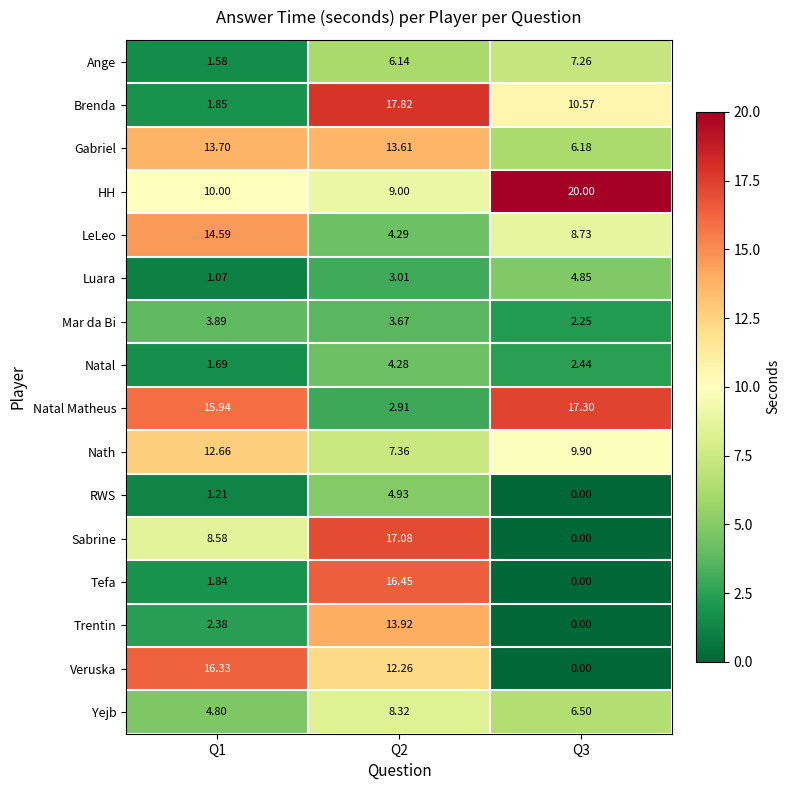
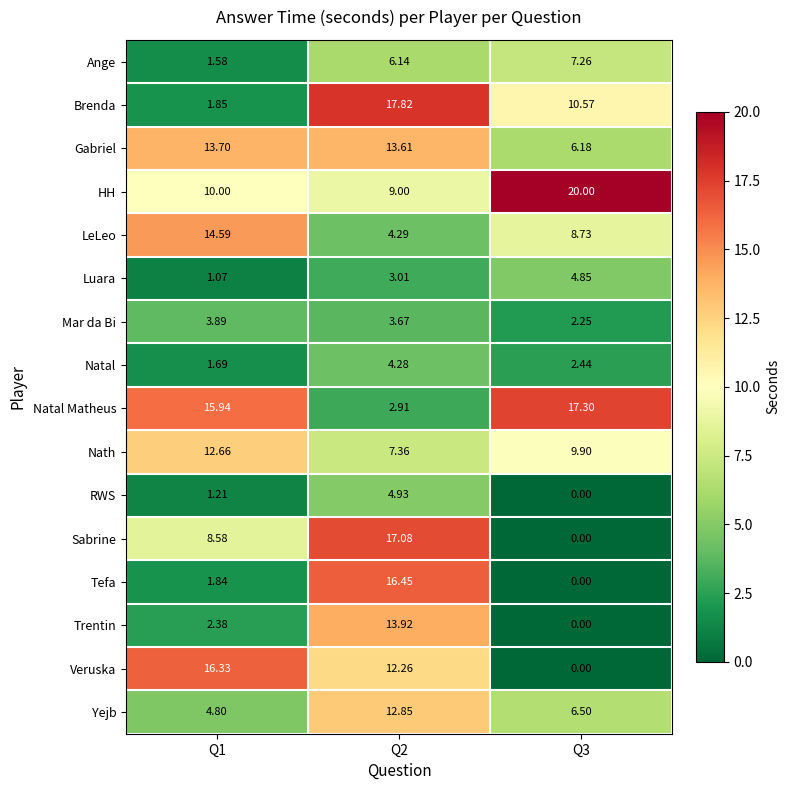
Yejb, Q2: 8.32 -> 12.85
